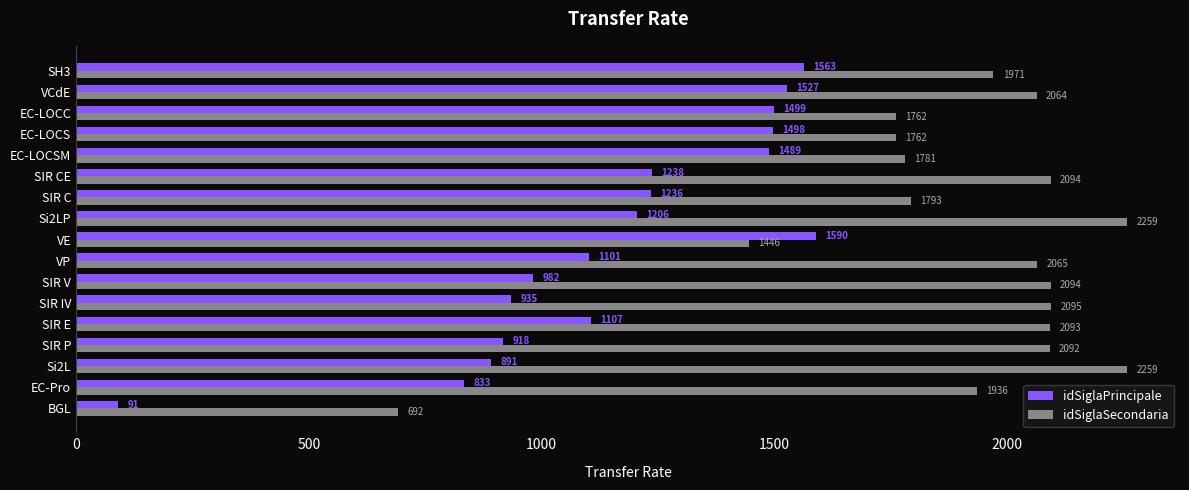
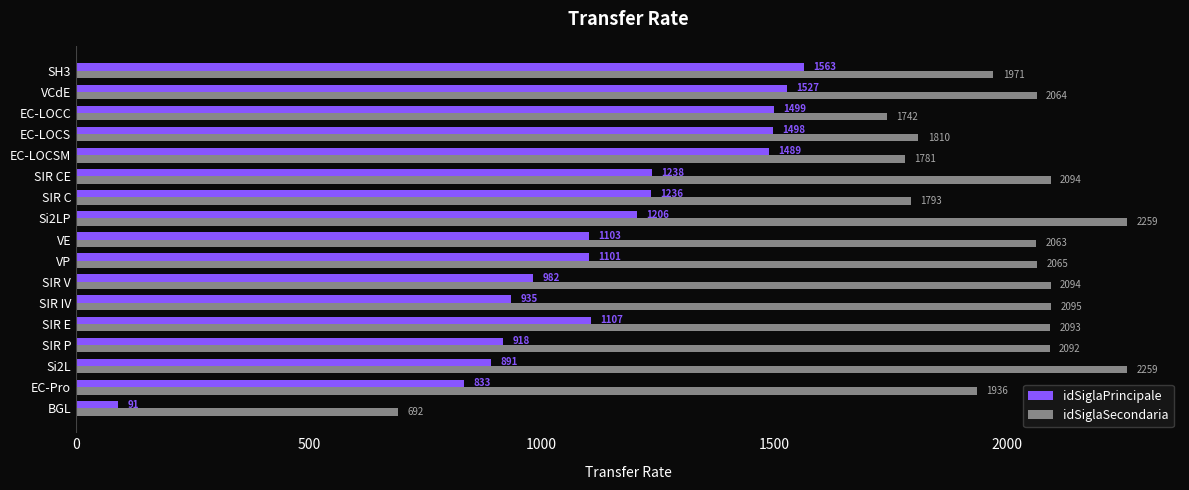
idSiglaSecondaria, EC-LOCC: 1762 -> 1742
idSiglaSecondaria, EC-LOCS: 1762 -> 1810
idSiglaPrincipale, VE: 1590 -> 1103
idSiglaSecondaria, VE: 1446 -> 2063
